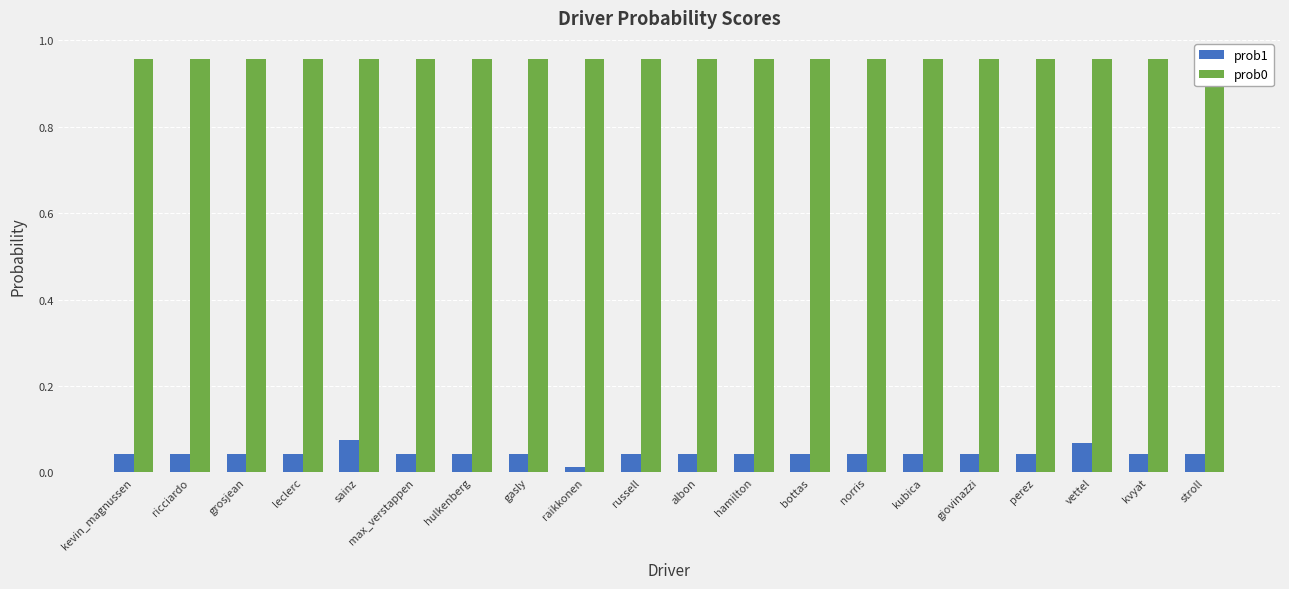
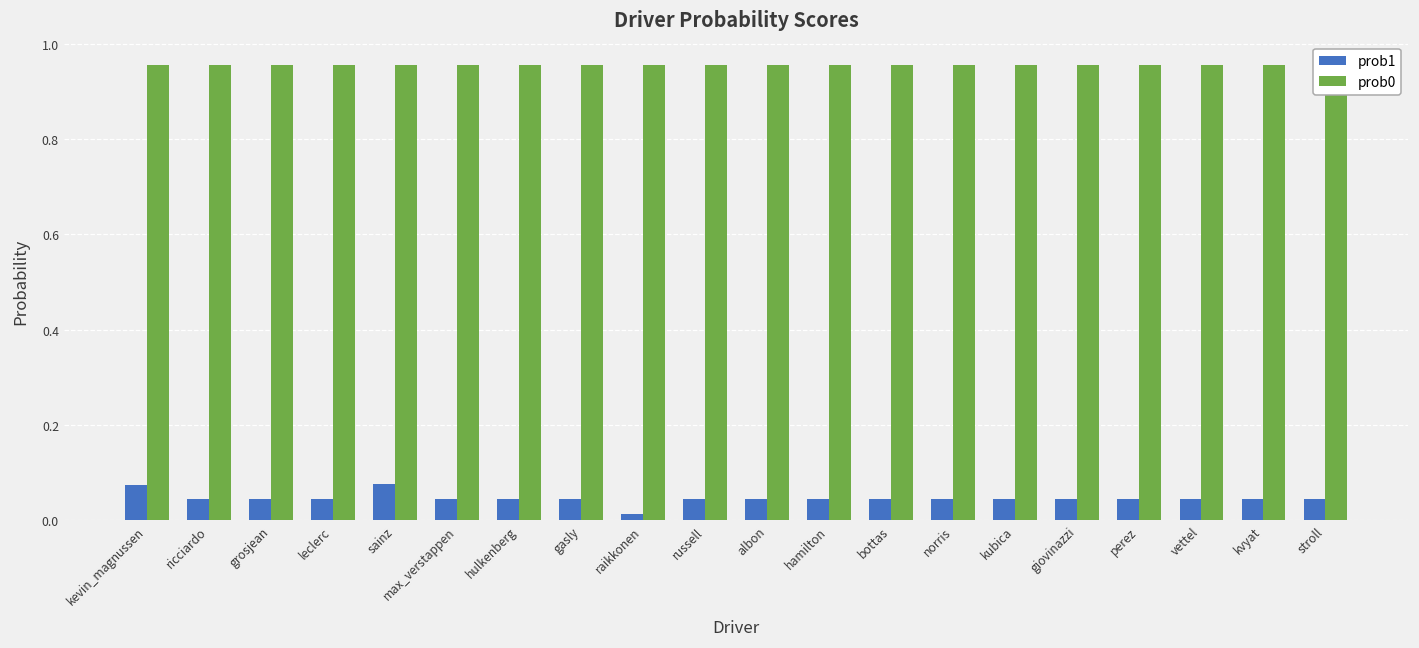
prob1, kevin_magnussen: 0.04 -> 0.07
prob1, vettel: 0.07 -> 0.04
